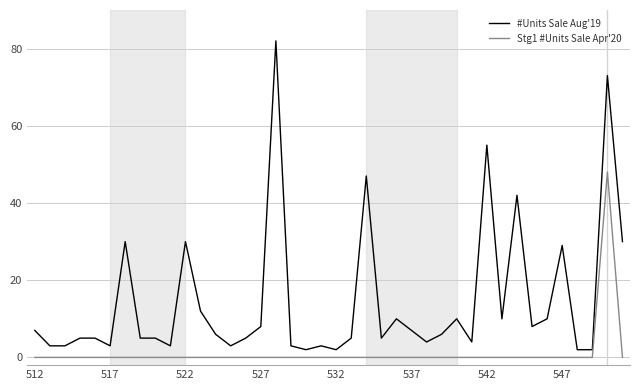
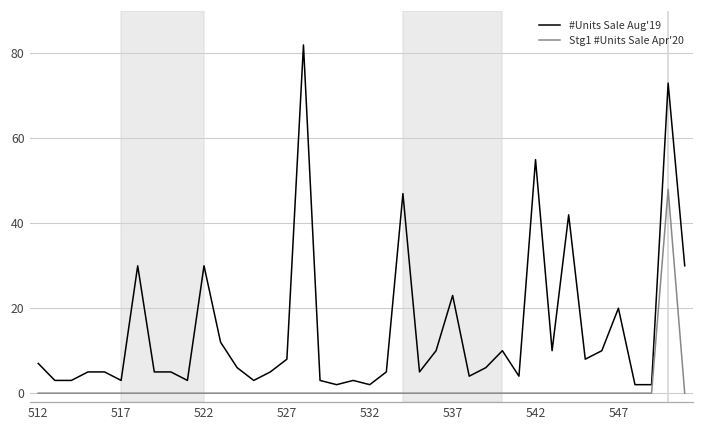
#Units Sale Aug'19, 537: 7 -> 23
#Units Sale Aug'19, 547: 29 -> 20
